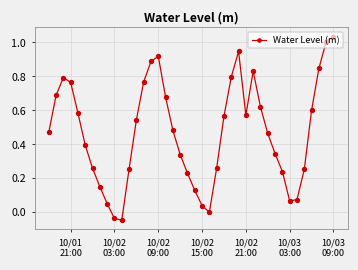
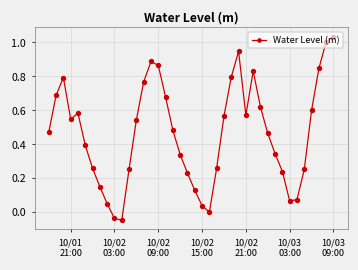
10/01 21:00: 0.76 -> 0.55
10/02 09:00: 0.92 -> 0.86
